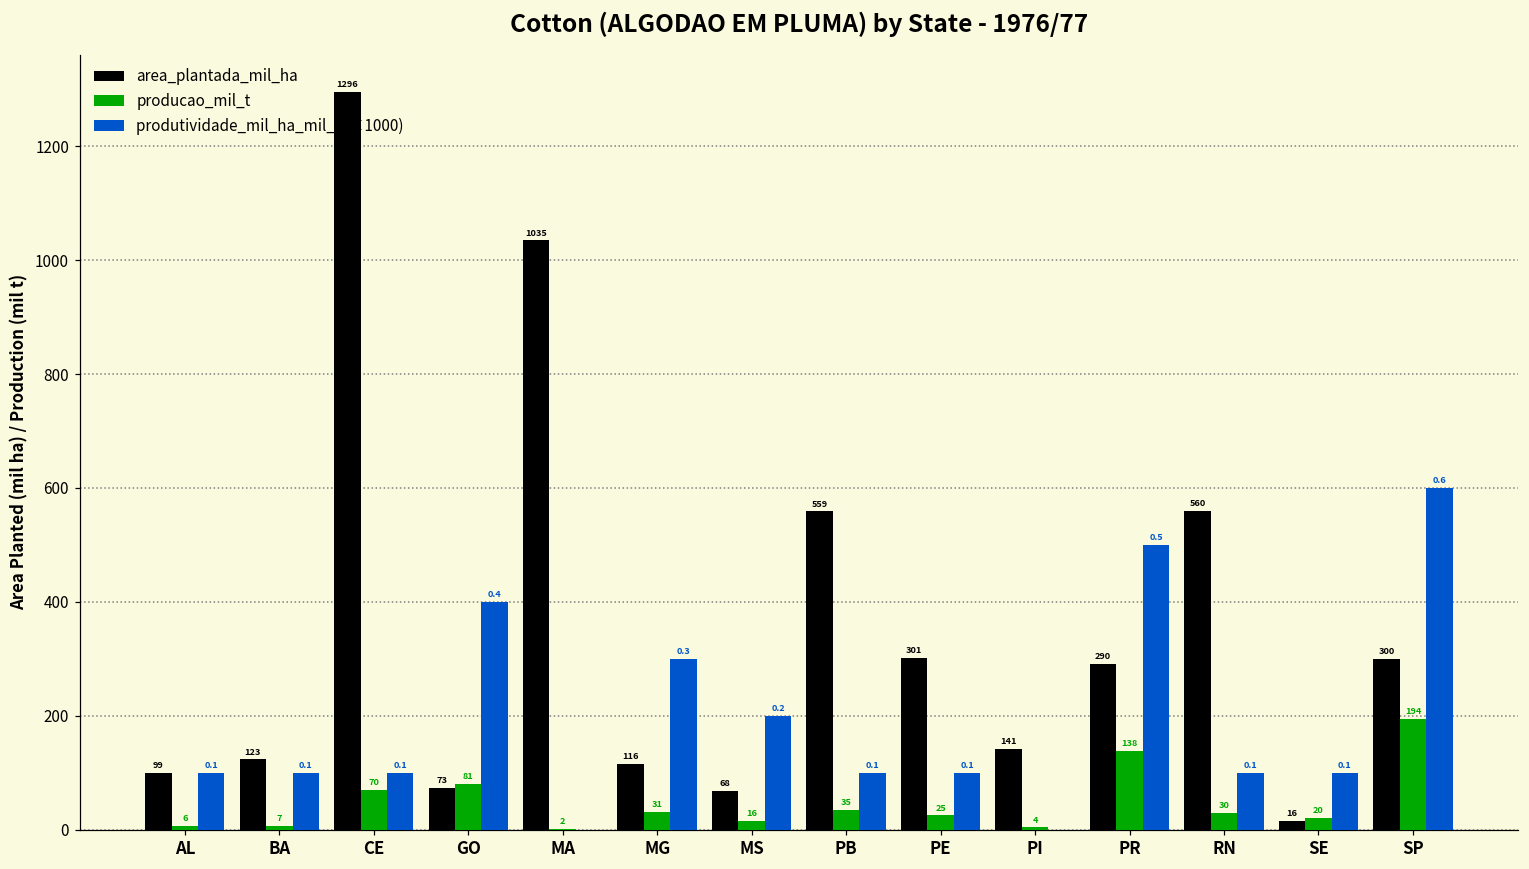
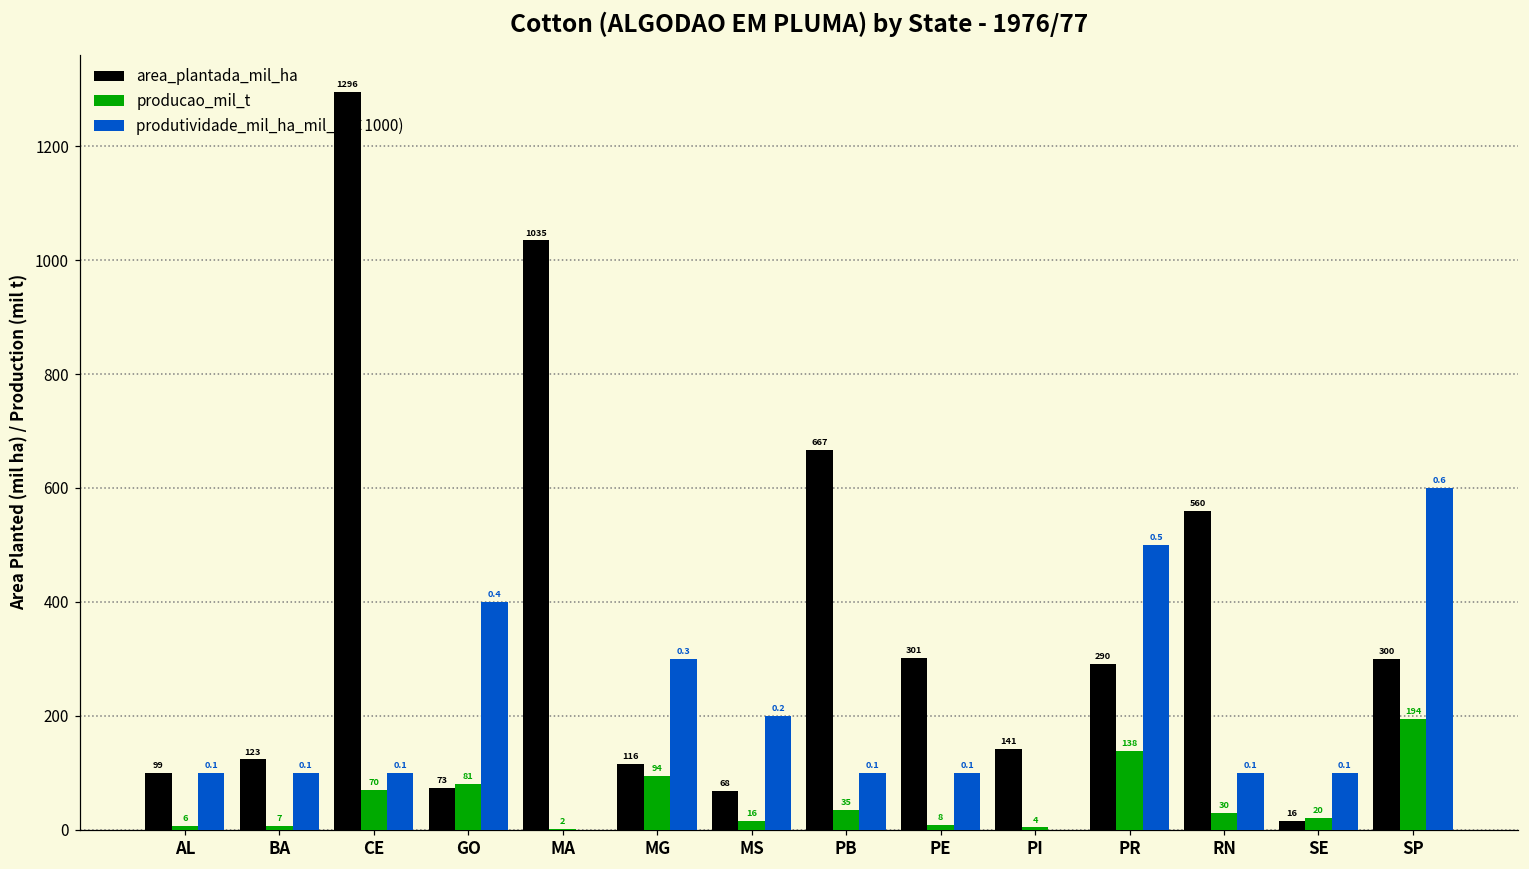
producao_mil_t, MG: 31 -> 94
area_plantada_mil_ha, PB: 559 -> 667
producao_mil_t, PE: 25 -> 8
